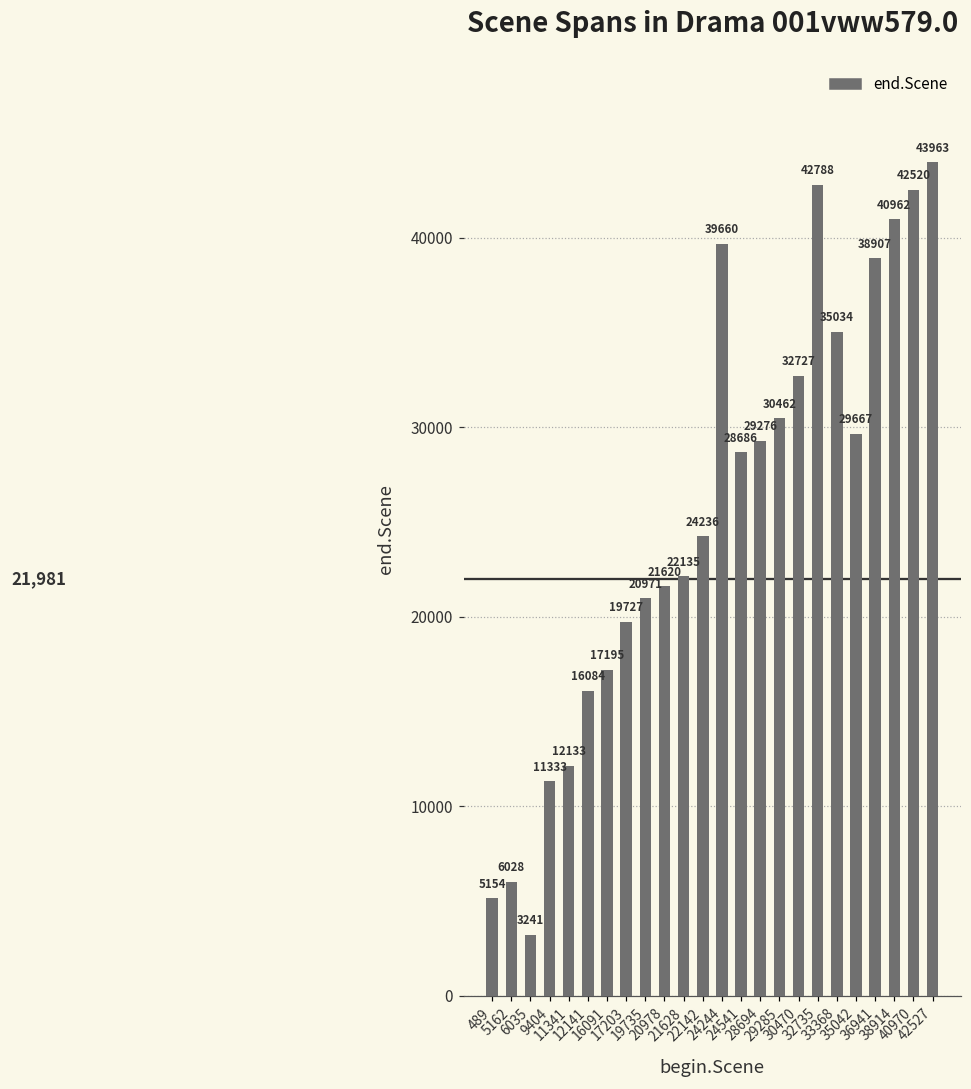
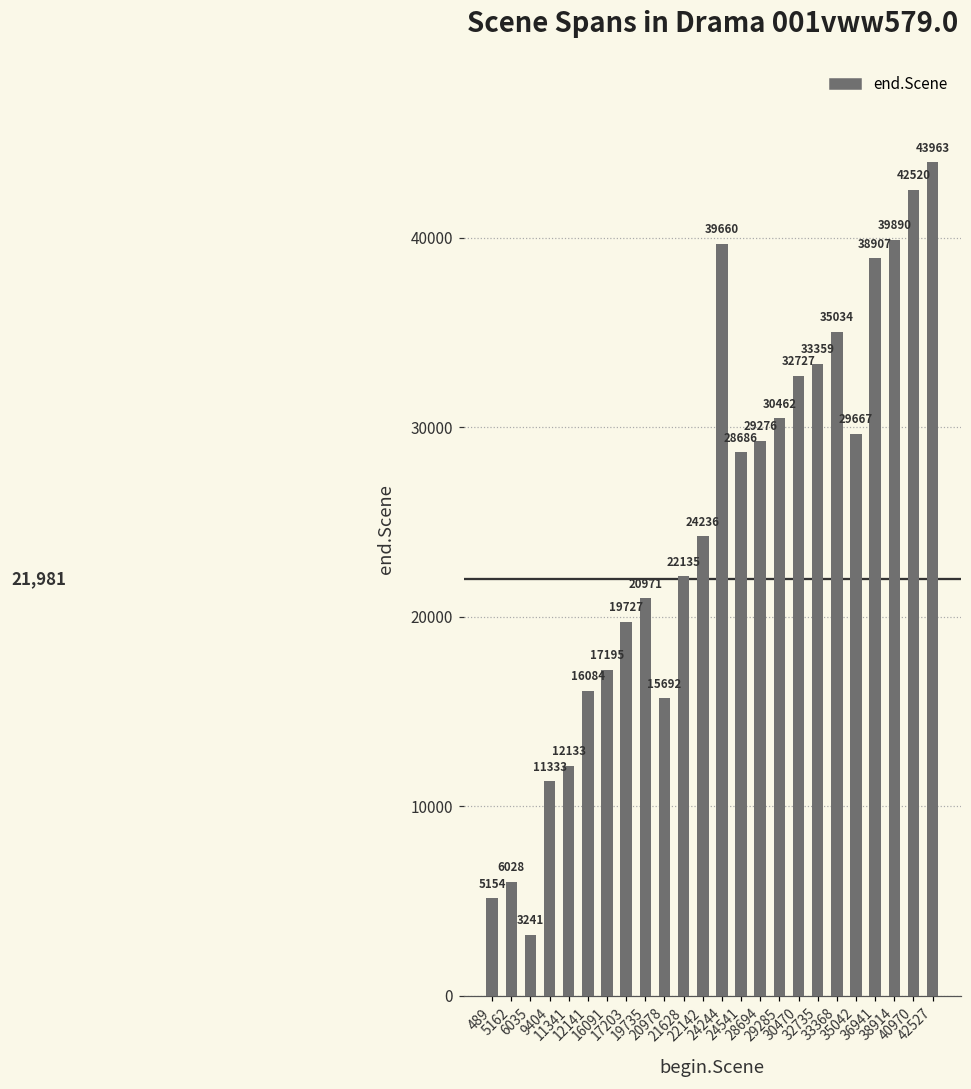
20978: 21620 -> 15692
32735: 42788 -> 33359
38914: 40962 -> 39890
